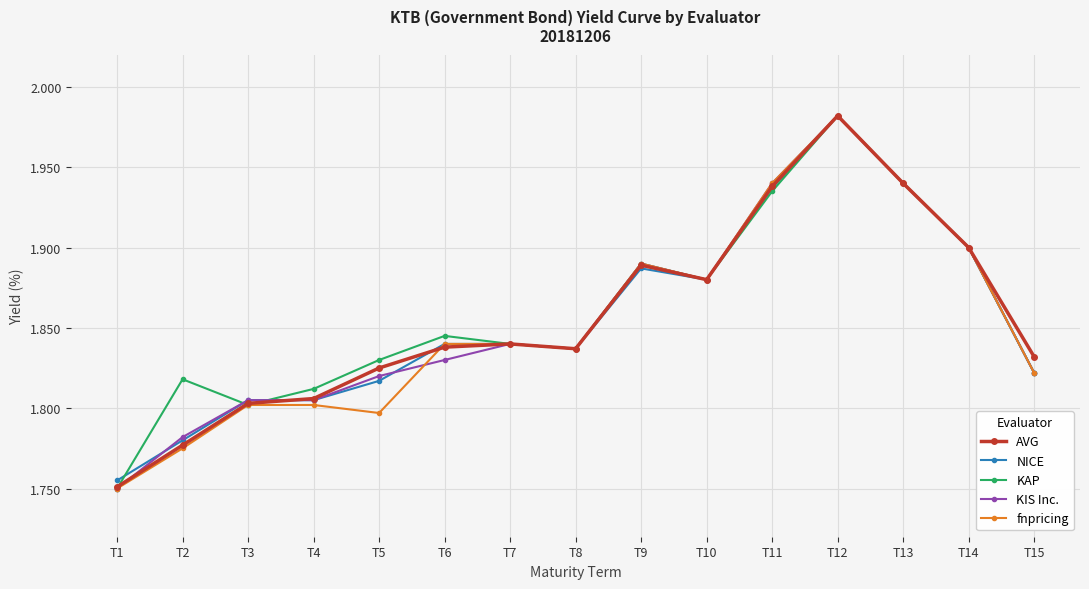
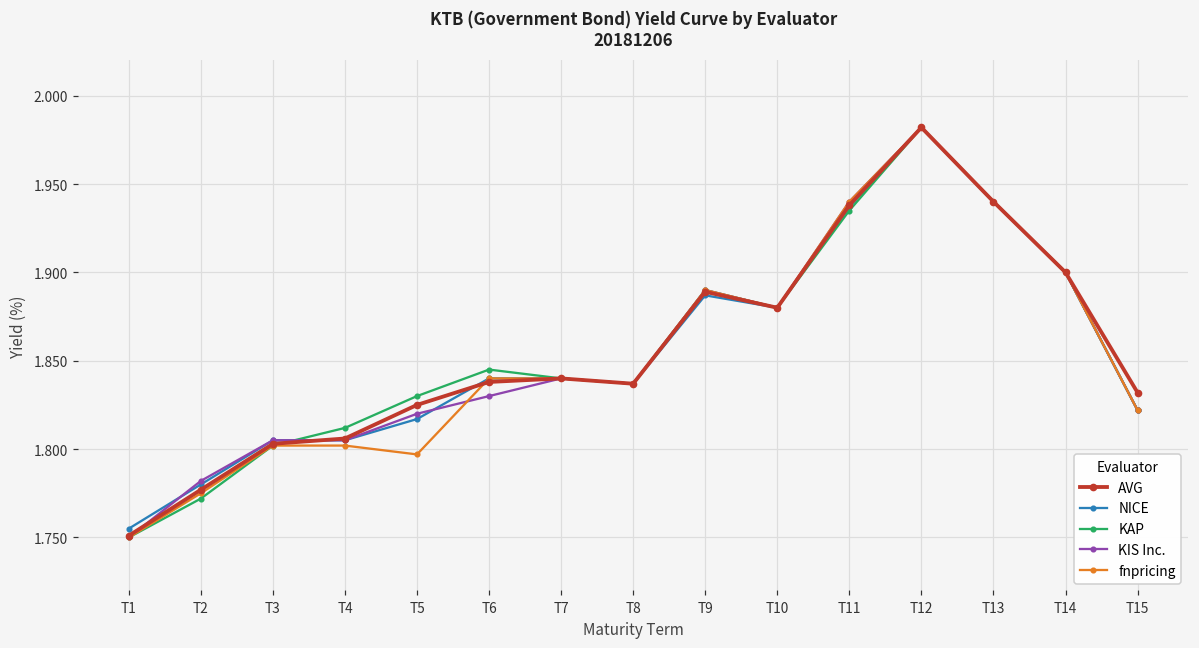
KAP, T2: 1.818 -> 1.772
